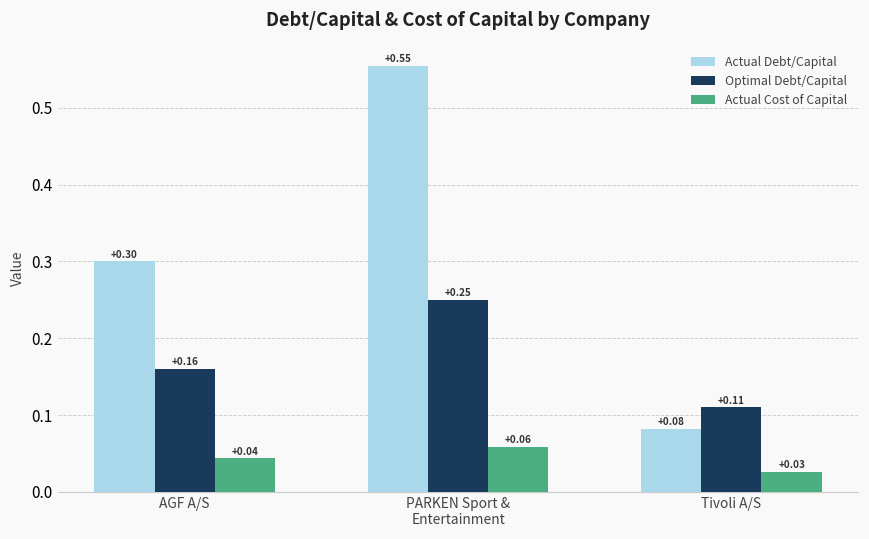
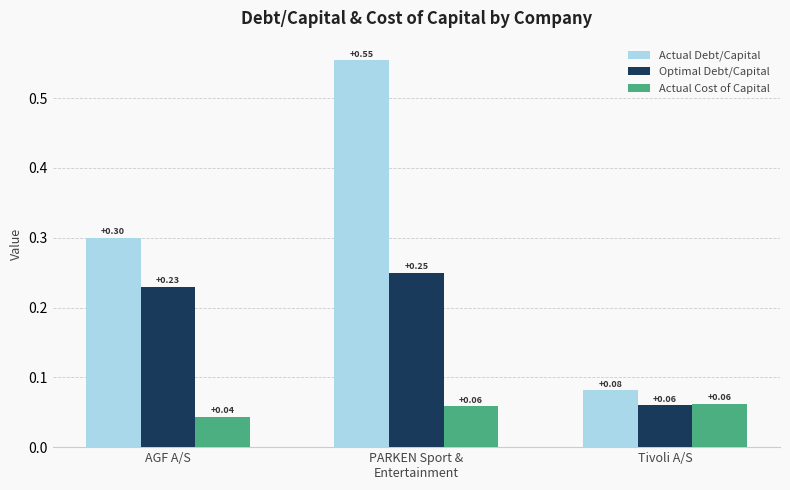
Optimal Debt/Capital, AGF A/S: +0.16 -> +0.23
Optimal Debt/Capital, Tivoli A/S: +0.11 -> +0.06
Actual Cost of Capital, Tivoli A/S: +0.03 -> +0.06
